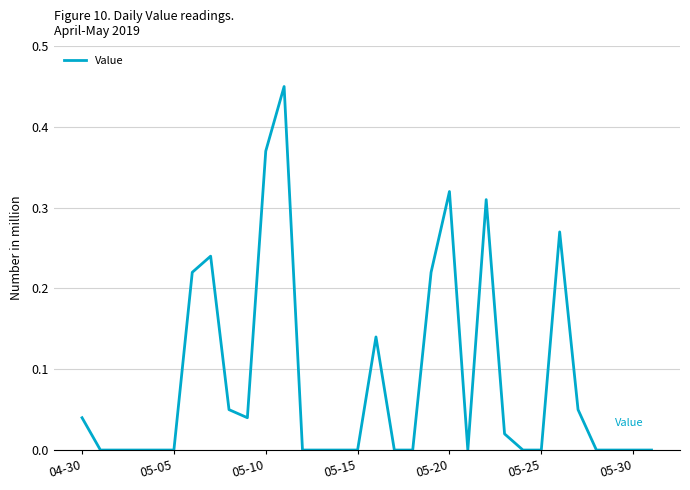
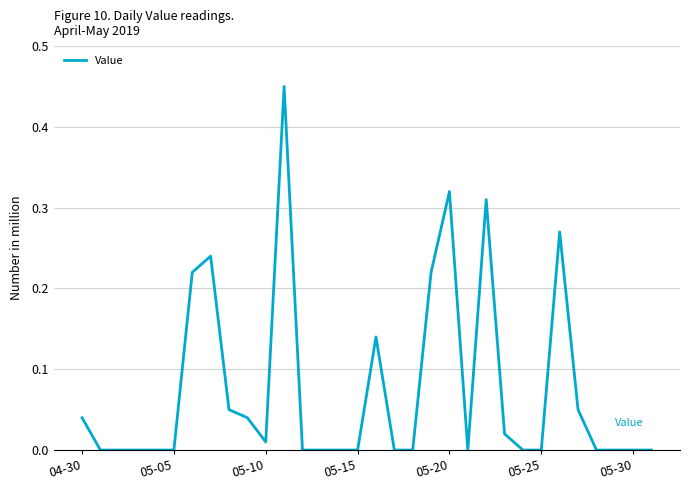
05-10: 0.37 -> 0.01
